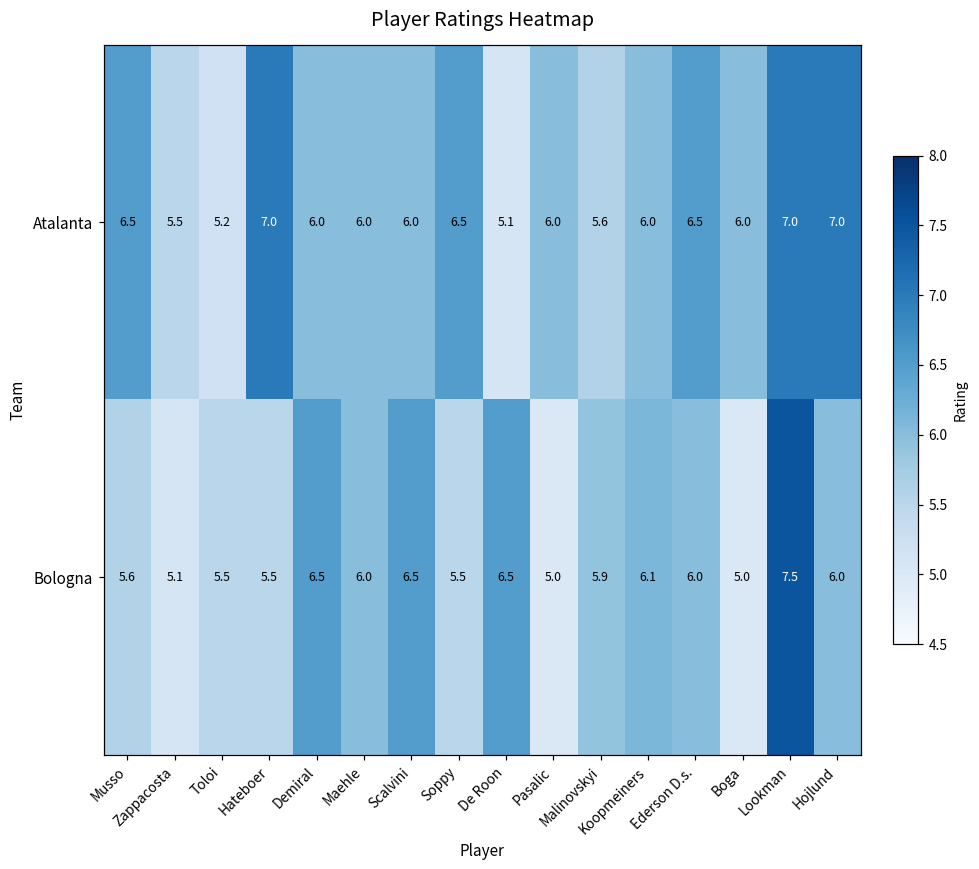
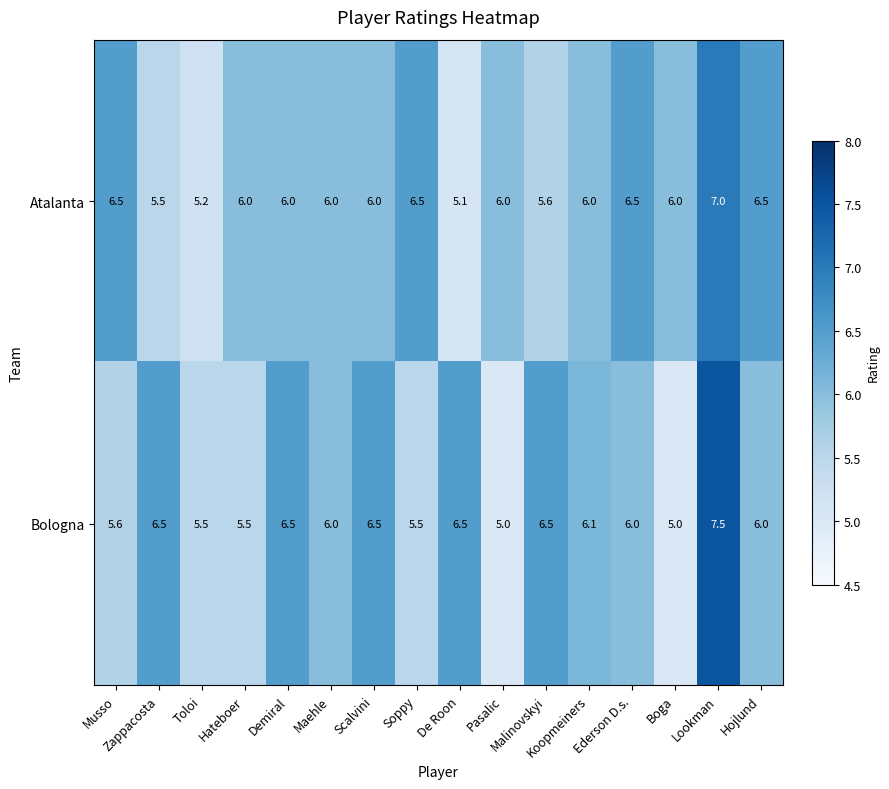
Atalanta, Hateboer: 7.0 -> 6.0
Atalanta, Hojlund: 7.0 -> 6.5
Bologna, Zappacosta: 5.1 -> 6.5
Bologna, Malinovskyi: 5.9 -> 6.5
